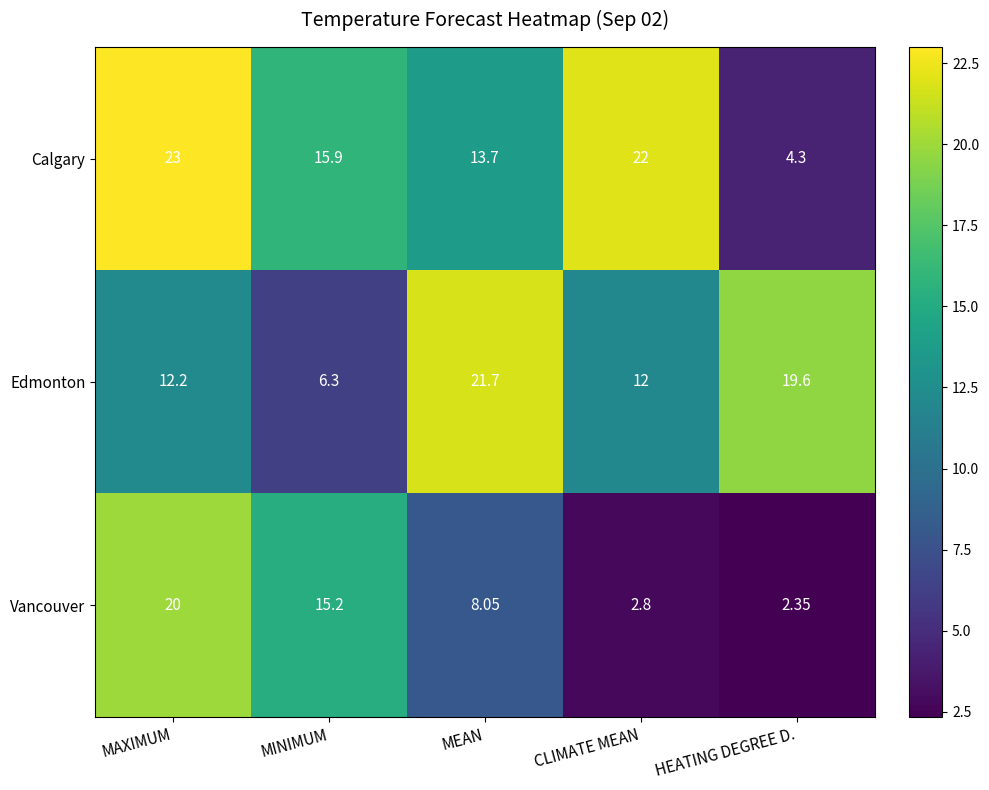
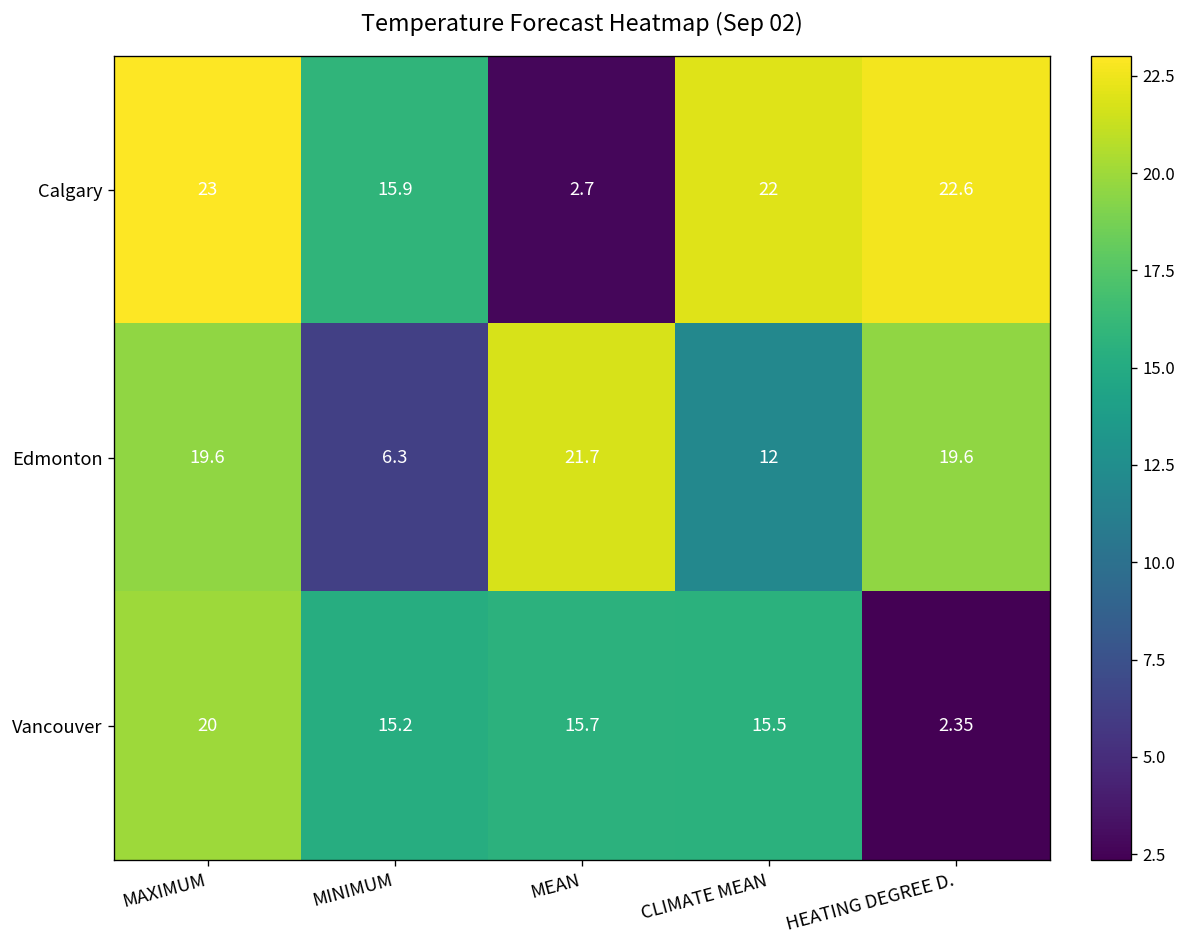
Calgary, MEAN: 13.7 -> 2.7
Calgary, HEATING DEGREE D.: 4.3 -> 22.6
Edmonton, MAXIMUM: 12.2 -> 19.6
Vancouver, MEAN: 8.05 -> 15.7
Vancouver, CLIMATE MEAN: 2.8 -> 15.5
